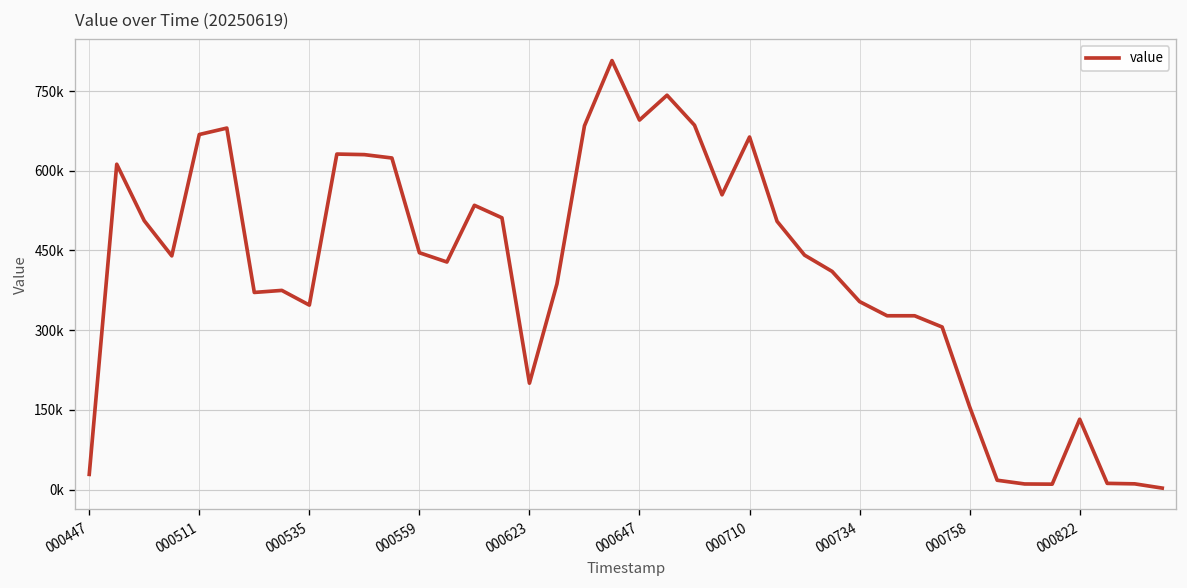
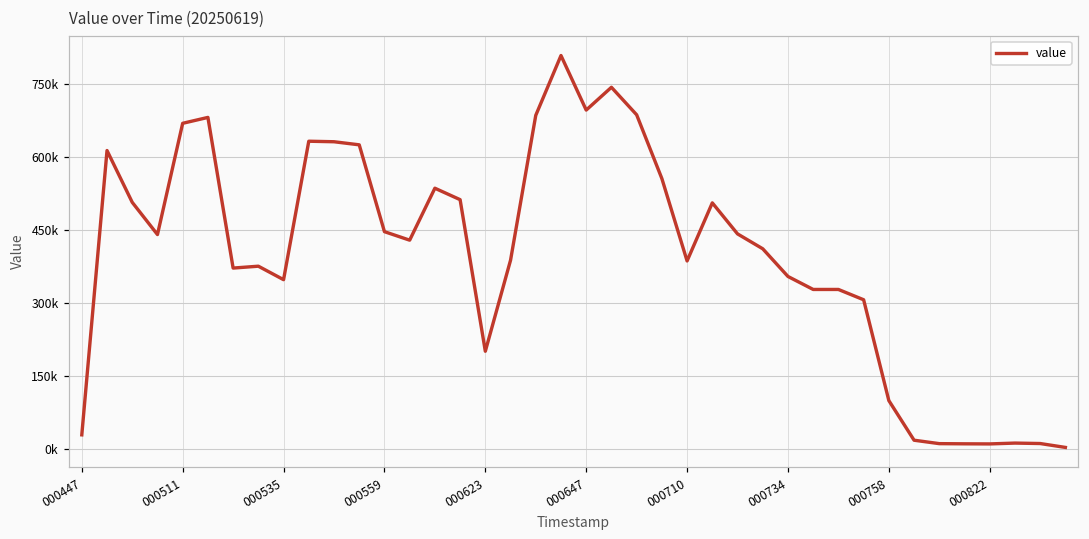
000710: 660000 -> 390000
000758: 160000 -> 100000
000822: 130000 -> 10000
